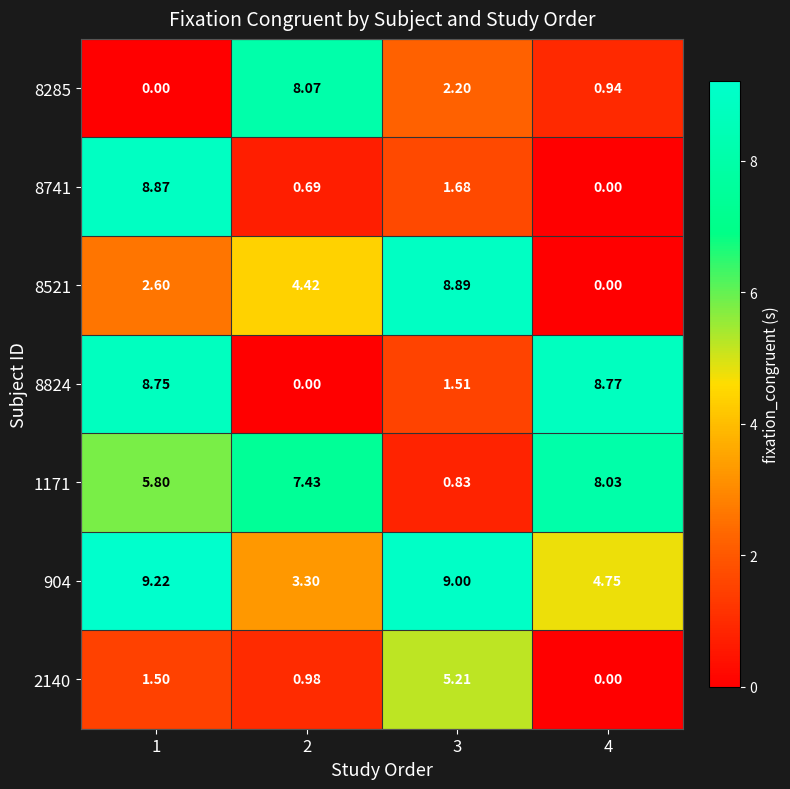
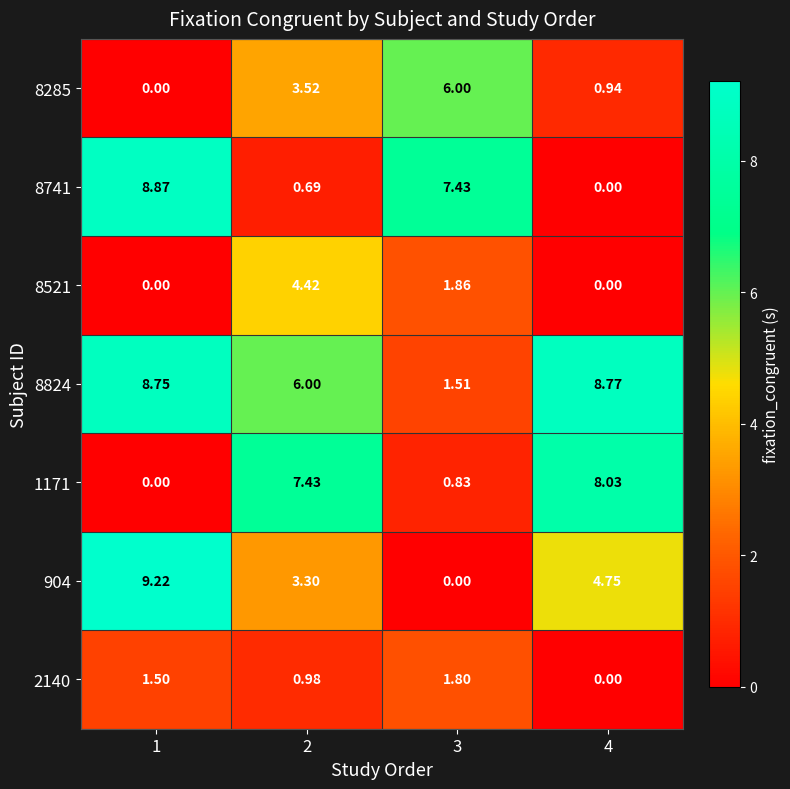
8285, 2: 8.07 -> 3.52
8285, 3: 2.20 -> 6.00
8741, 3: 1.68 -> 7.43
8521, 1: 2.60 -> 0.00
8521, 3: 8.89 -> 1.86
8824, 2: 0.00 -> 6.00
1171, 1: 5.80 -> 0.00
904, 3: 9.00 -> 0.00
2140, 3: 5.21 -> 1.80
